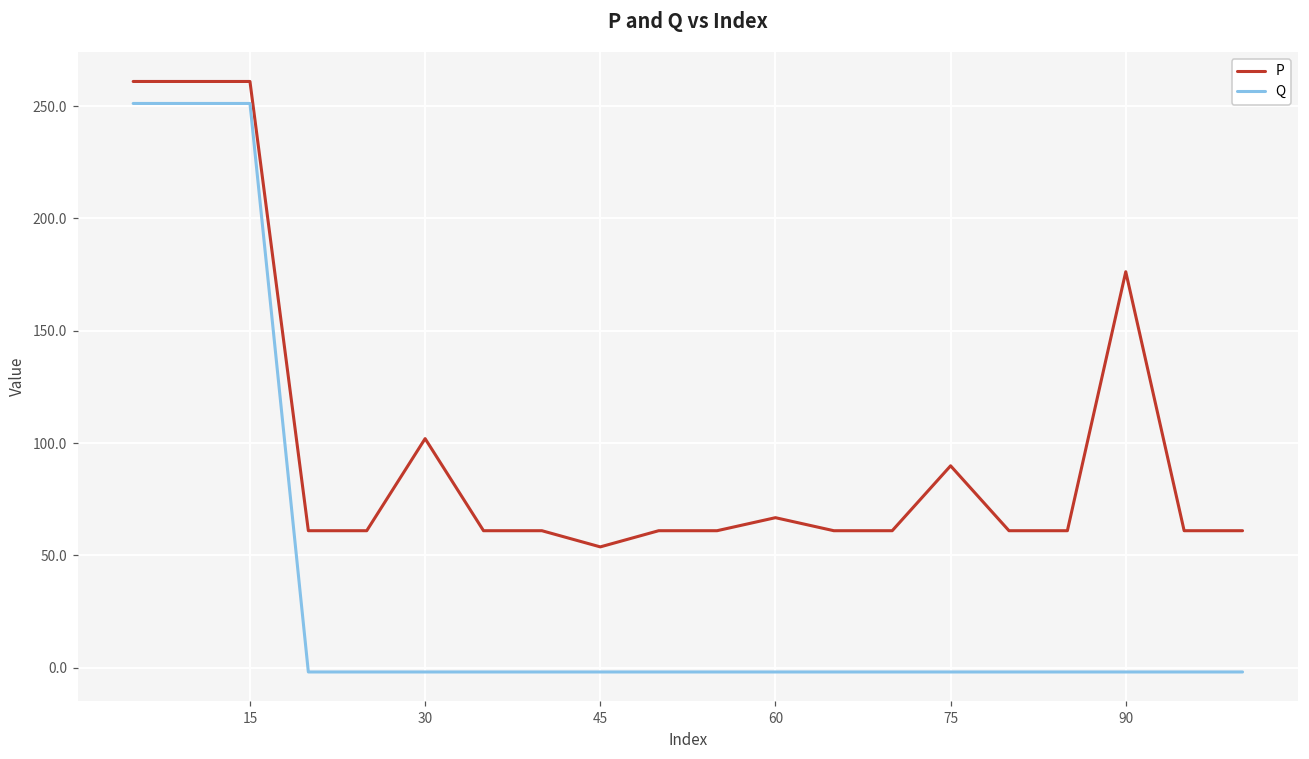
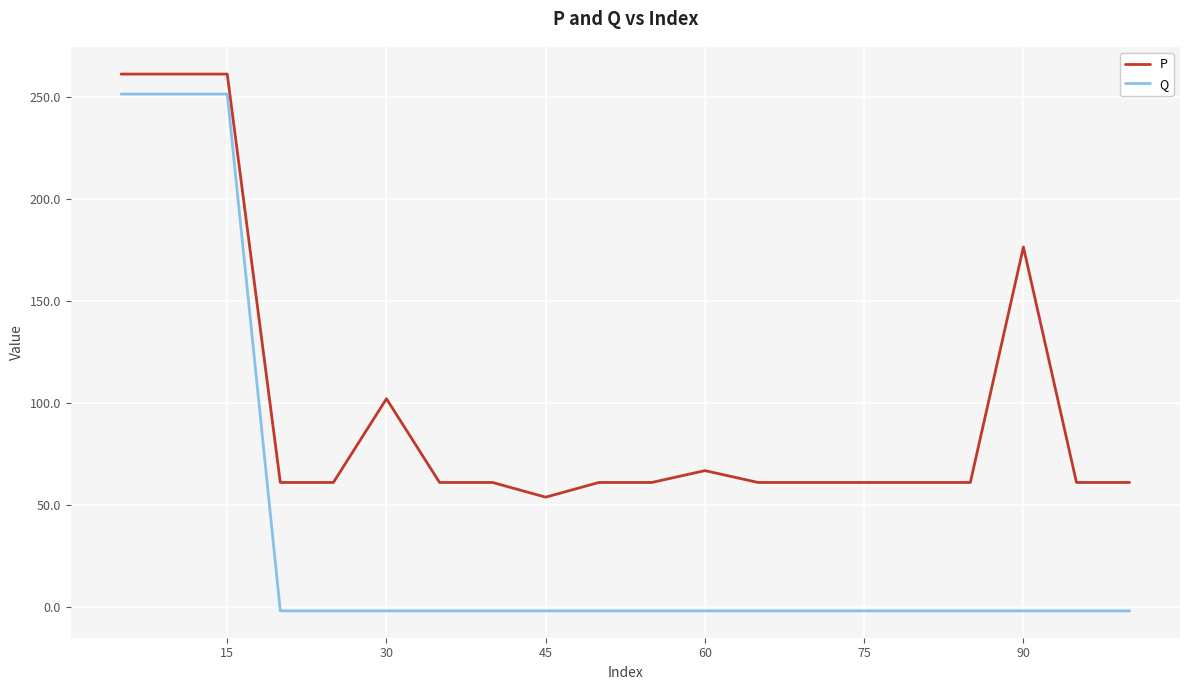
P, 75: 90 -> 61
